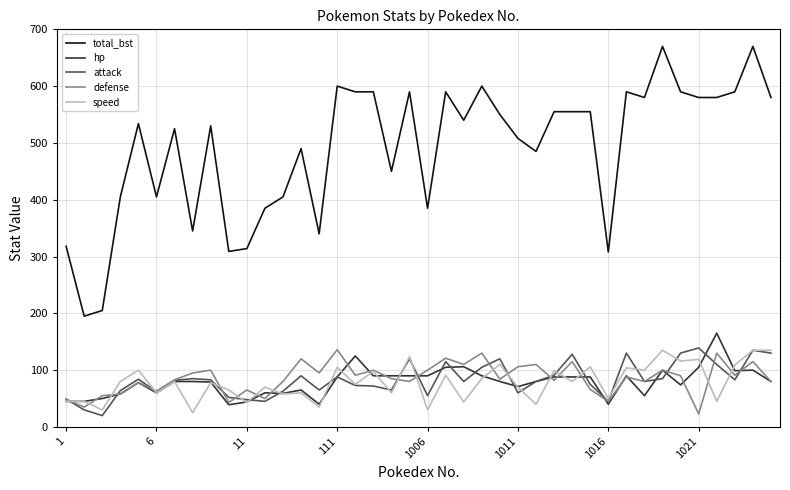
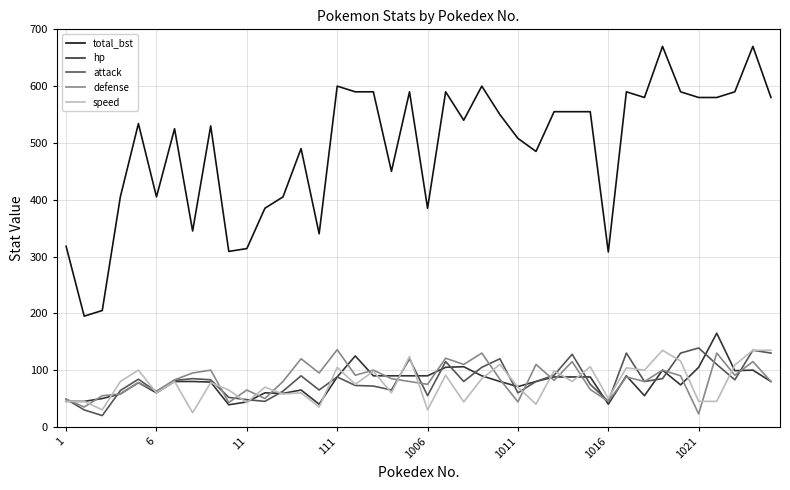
defense, 1006: 100 -> 80
defense, 1011: 110 -> 40
speed, 1021: 120 -> 50
